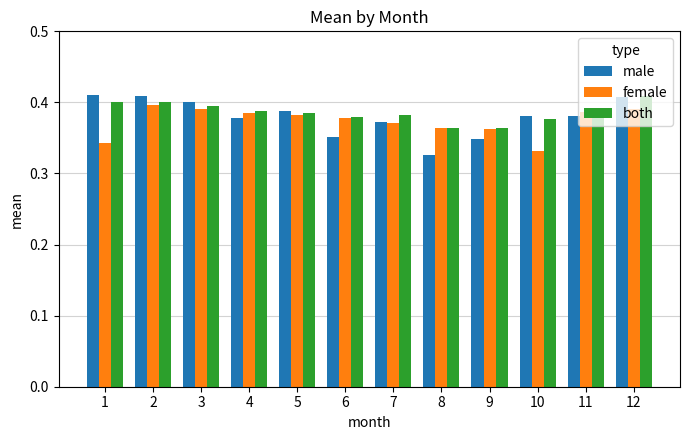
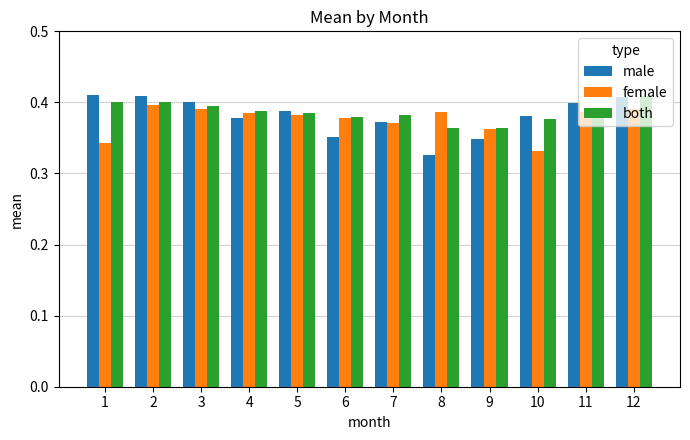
female, 8: 0.36 -> 0.39
male, 11: 0.38 -> 0.40
